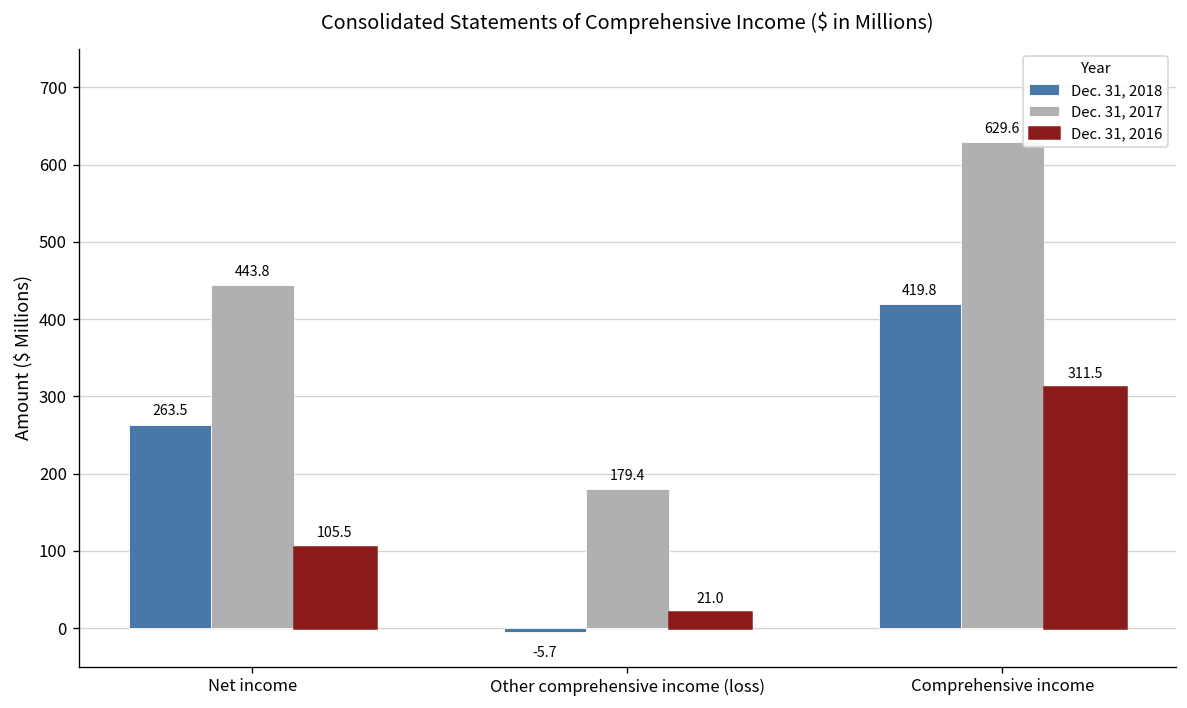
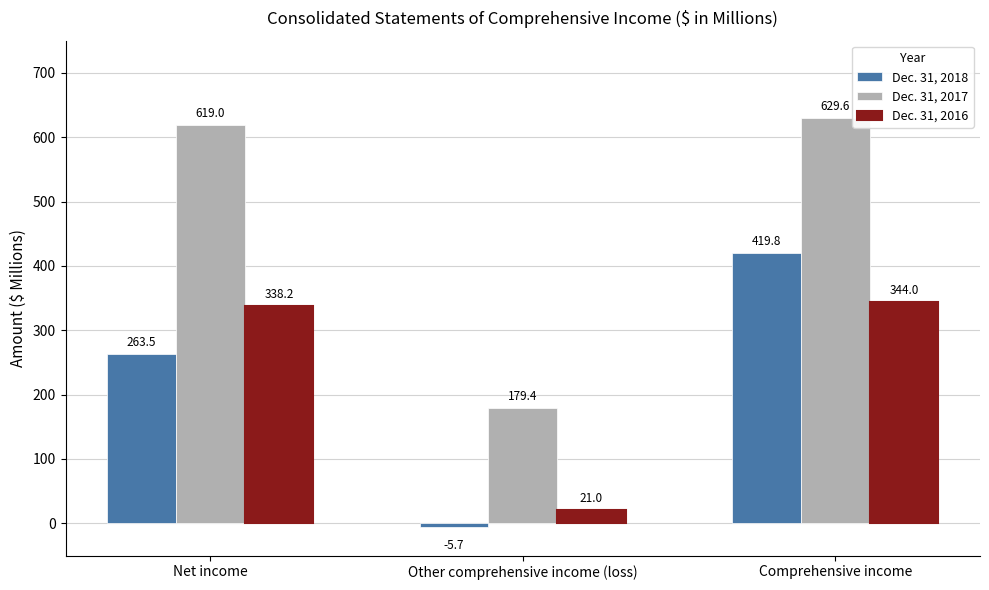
Dec. 31, 2017, Net income: 443.8 -> 619.0
Dec. 31, 2016, Net income: 105.5 -> 338.2
Dec. 31, 2016, Comprehensive income: 311.5 -> 344.0
